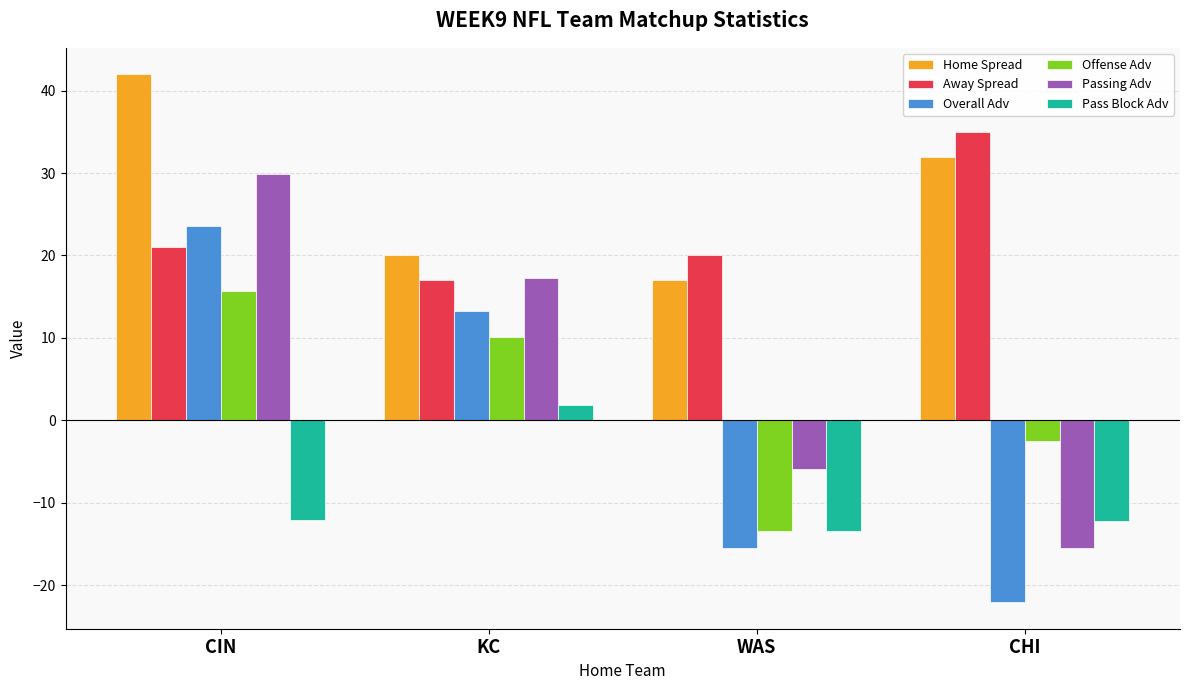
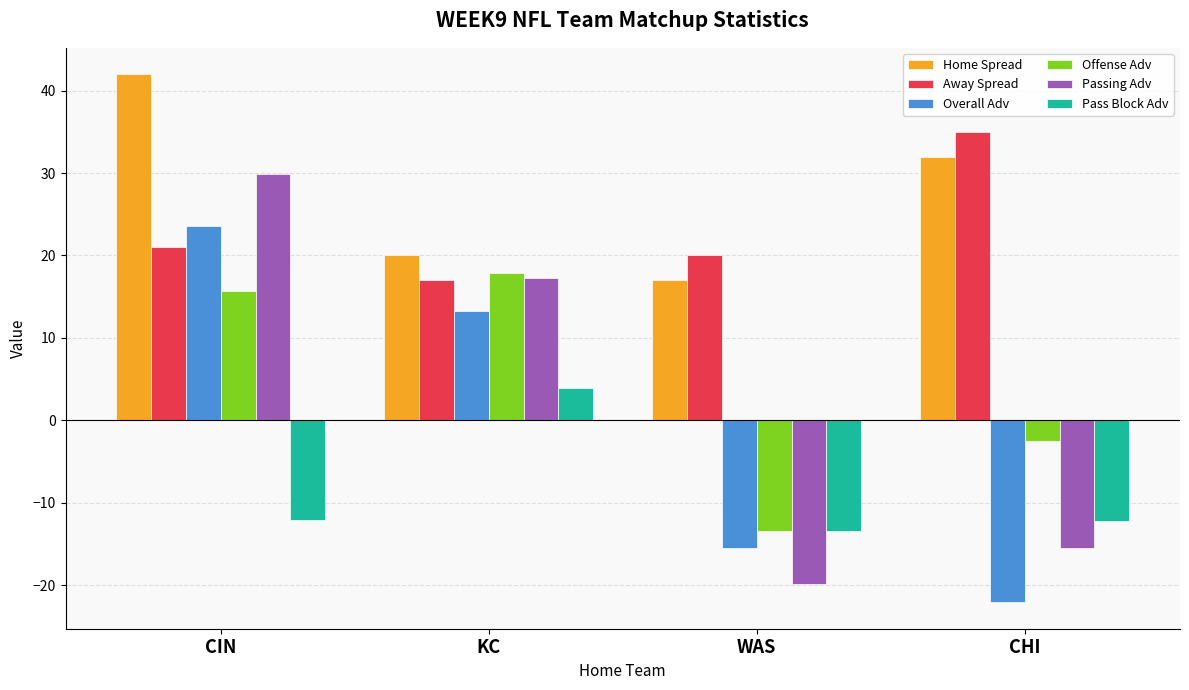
Offense Adv, KC: 10 -> 18
Pass Block Adv, KC: 2 -> 4
Passing Adv, WAS: -6 -> -20
